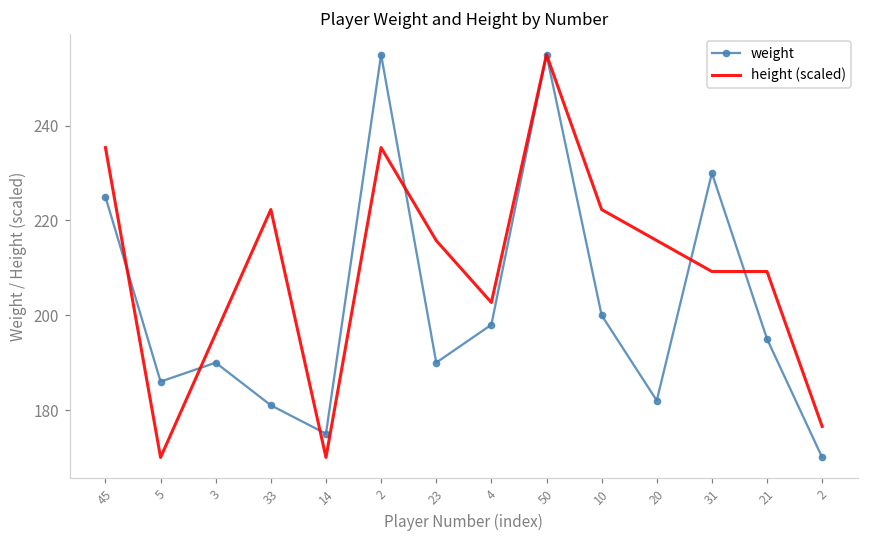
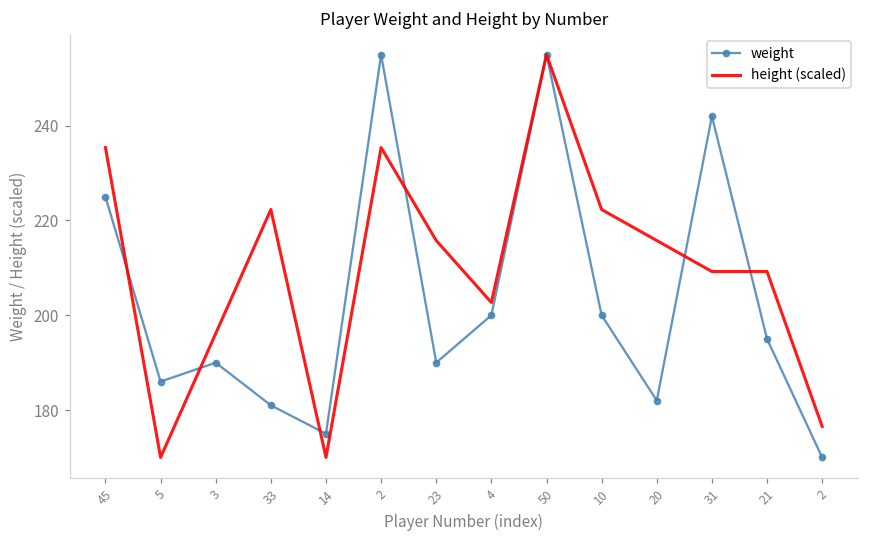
weight, 4: 198 -> 200
weight, 31: 230 -> 242
